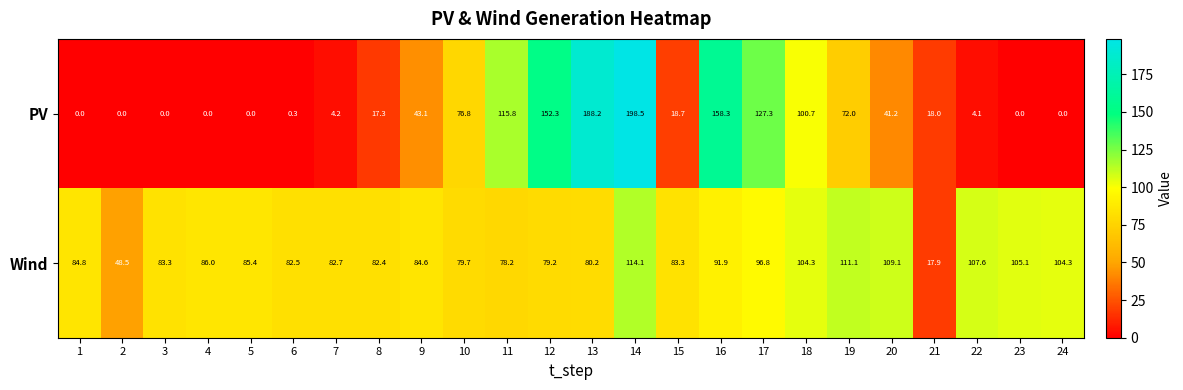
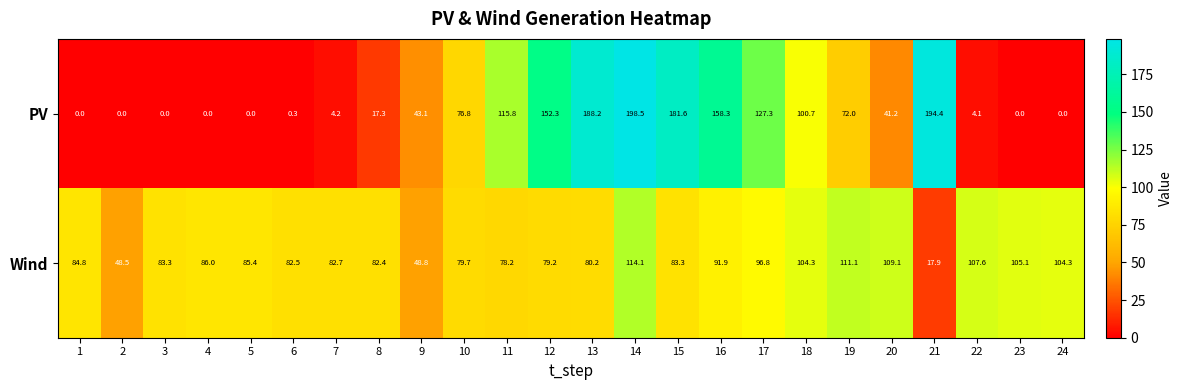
PV, 15: 18.7 -> 181.6
PV, 21: 18.0 -> 194.4
Wind, 9: 84.6 -> 48.8
